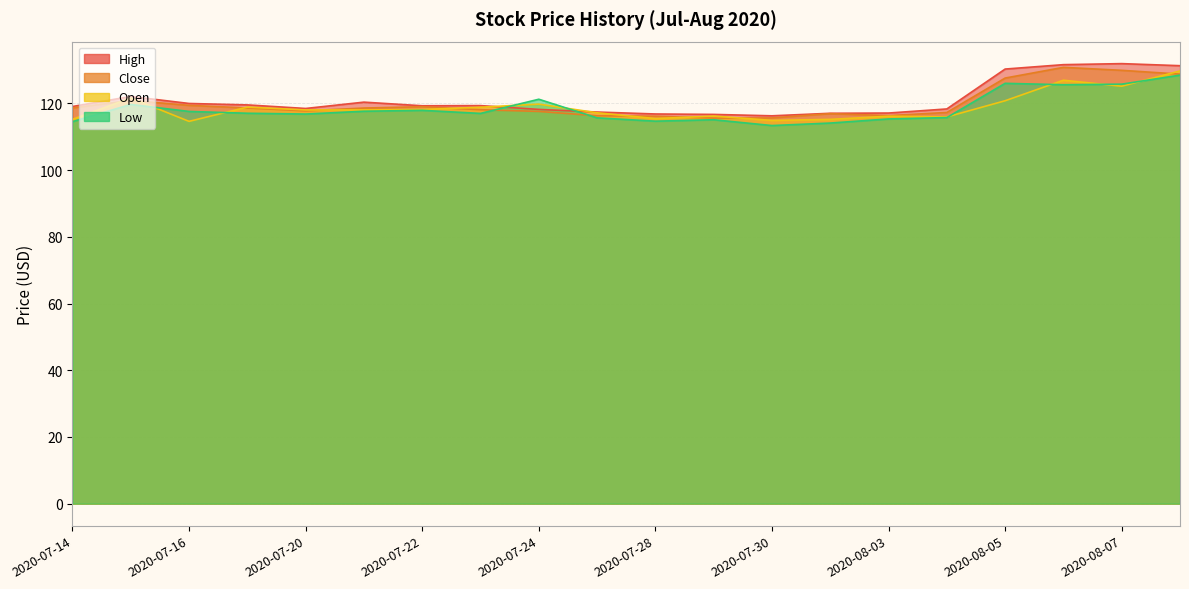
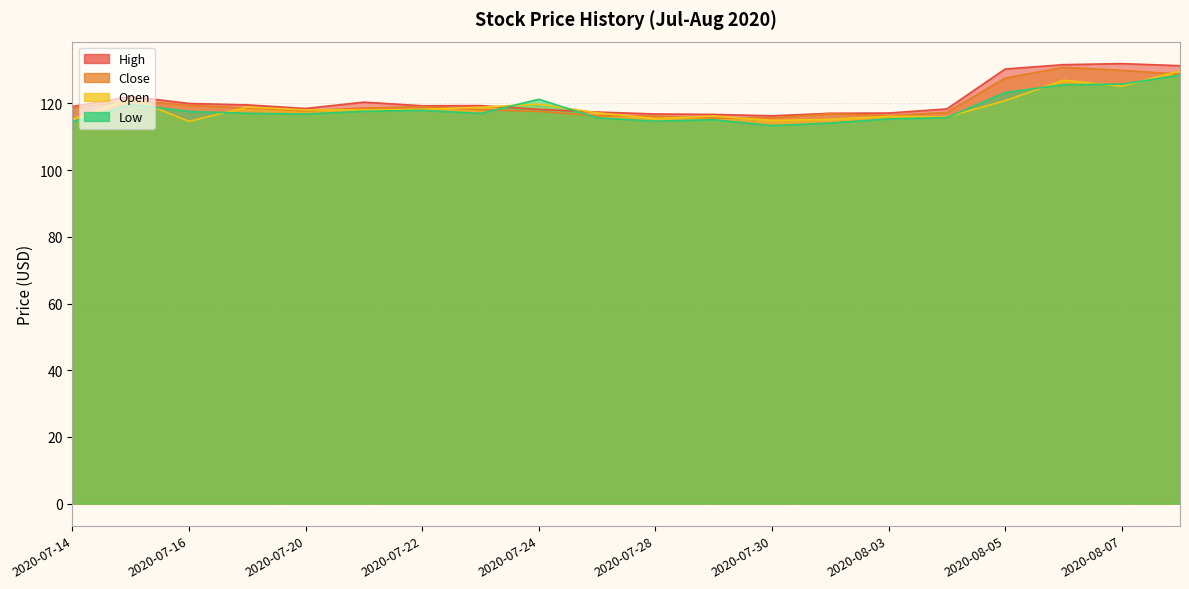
Low, 2020-08-05: 126 -> 123
